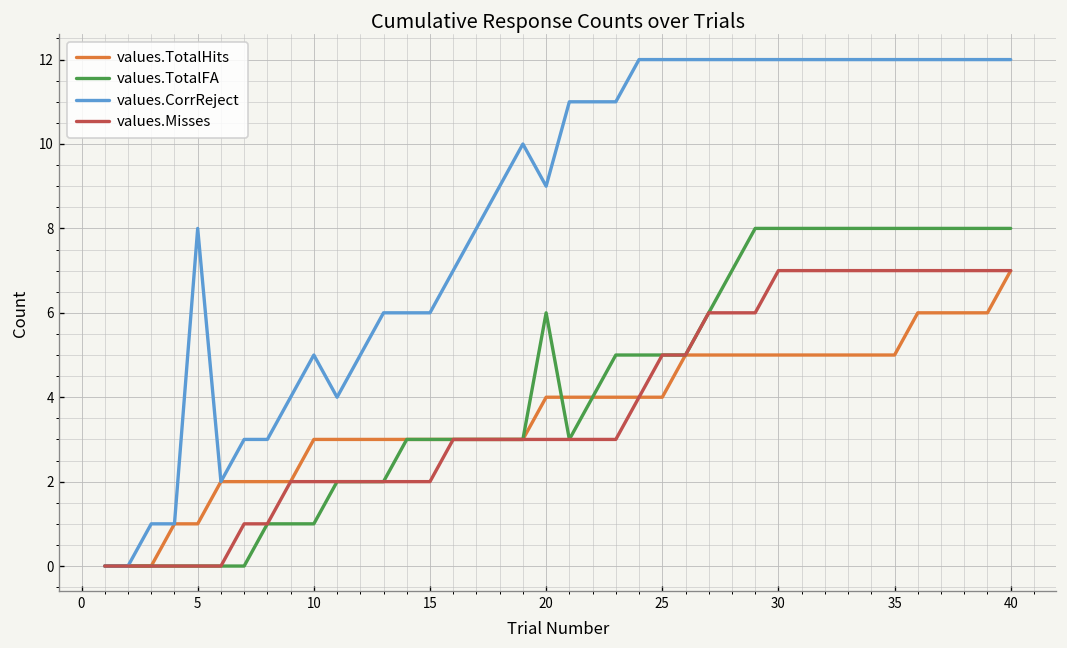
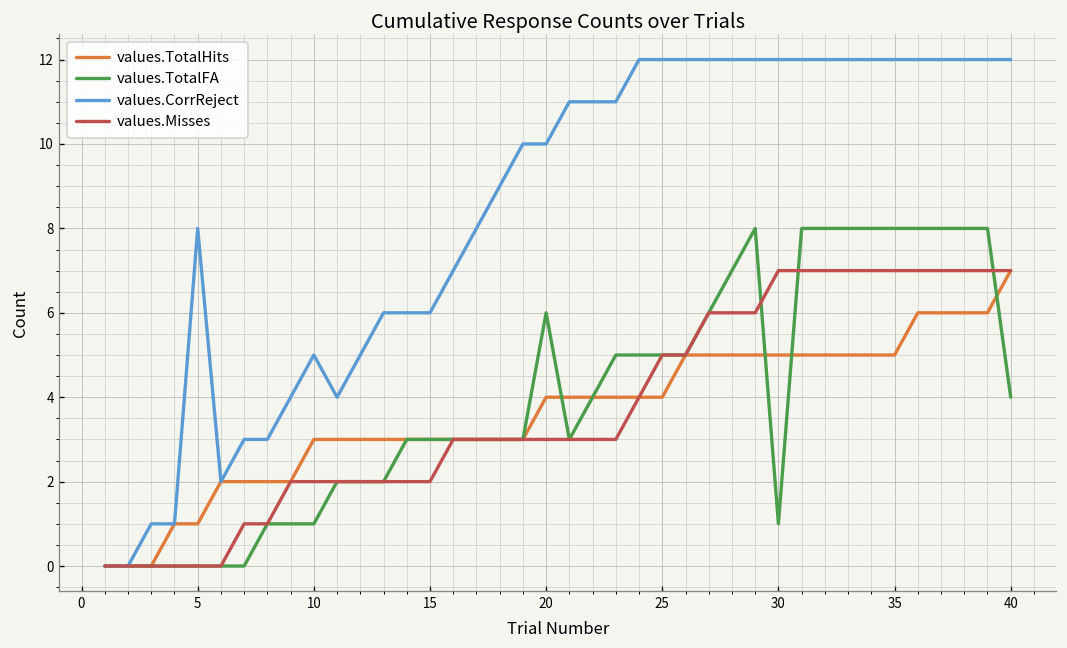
values.CorrReject, 20: 9 -> 10
values.TotalFA, 30: 8 -> 1
values.TotalFA, 40: 8 -> 4
